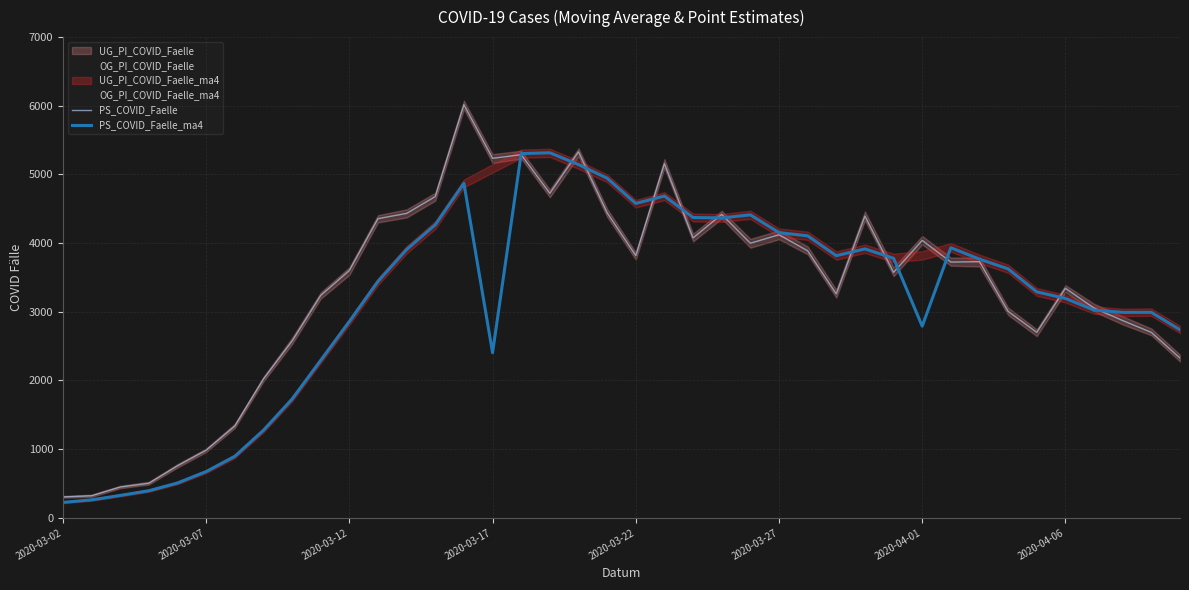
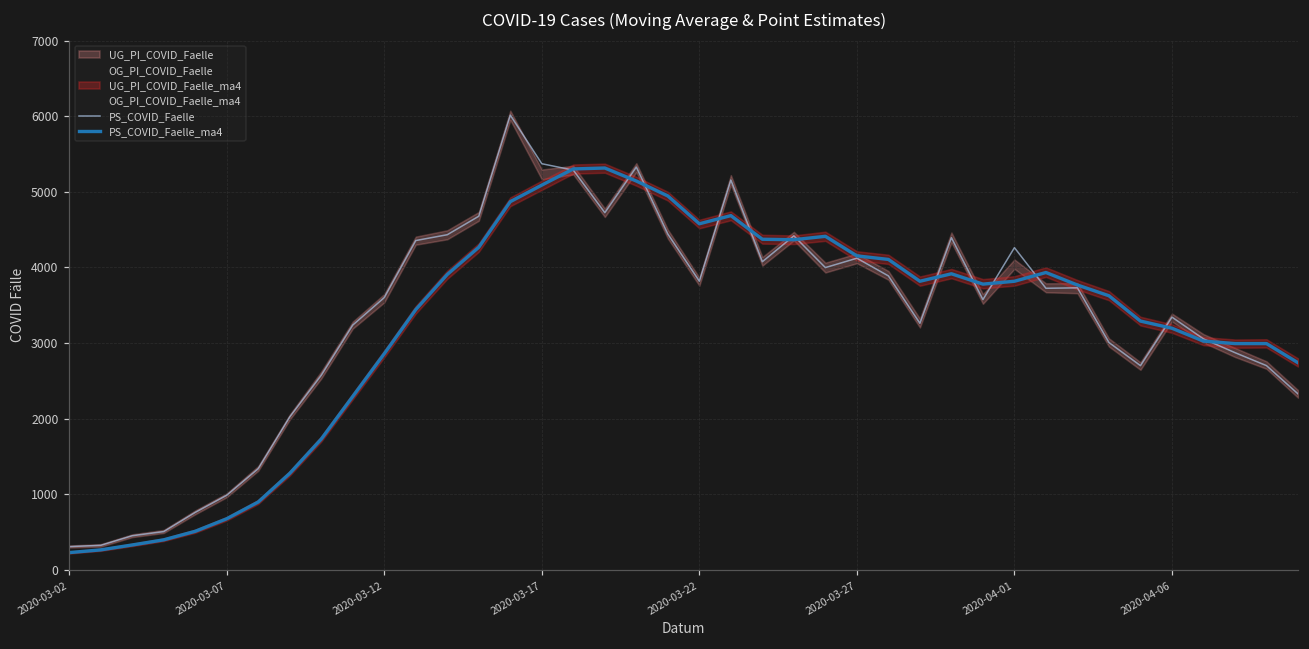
PS_COVID_Faelle, 2020-03-17: 5200 -> 5400
PS_COVID_Faelle_ma4, 2020-03-17: 2400 -> 5100
PS_COVID_Faelle, 2020-04-01: 4000 -> 4300
PS_COVID_Faelle_ma4, 2020-04-01: 2800 -> 3800
